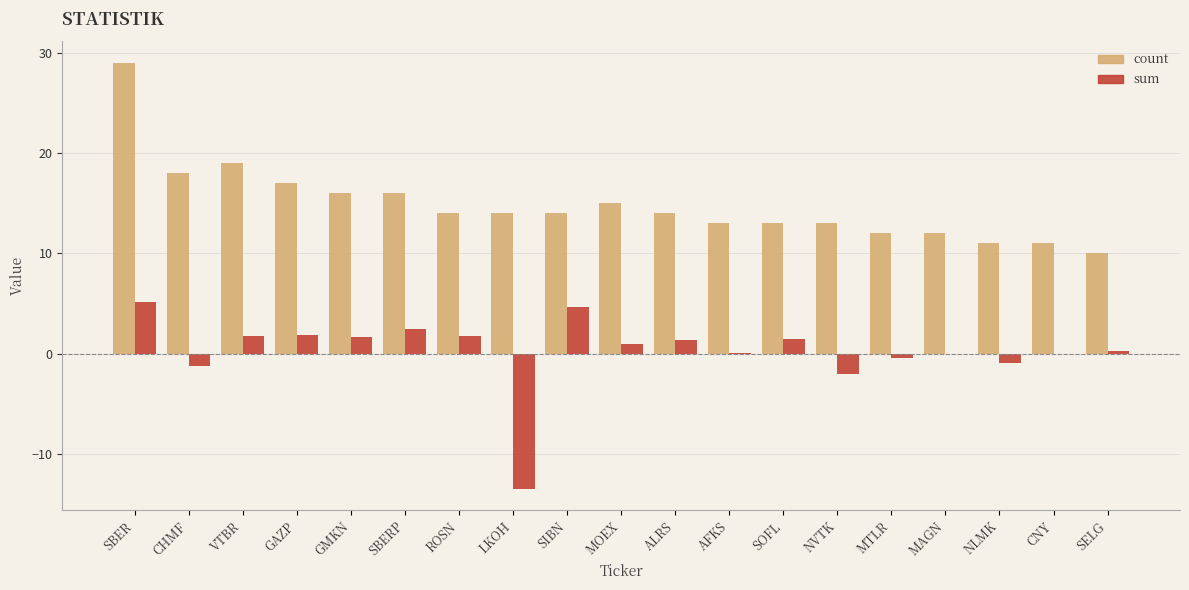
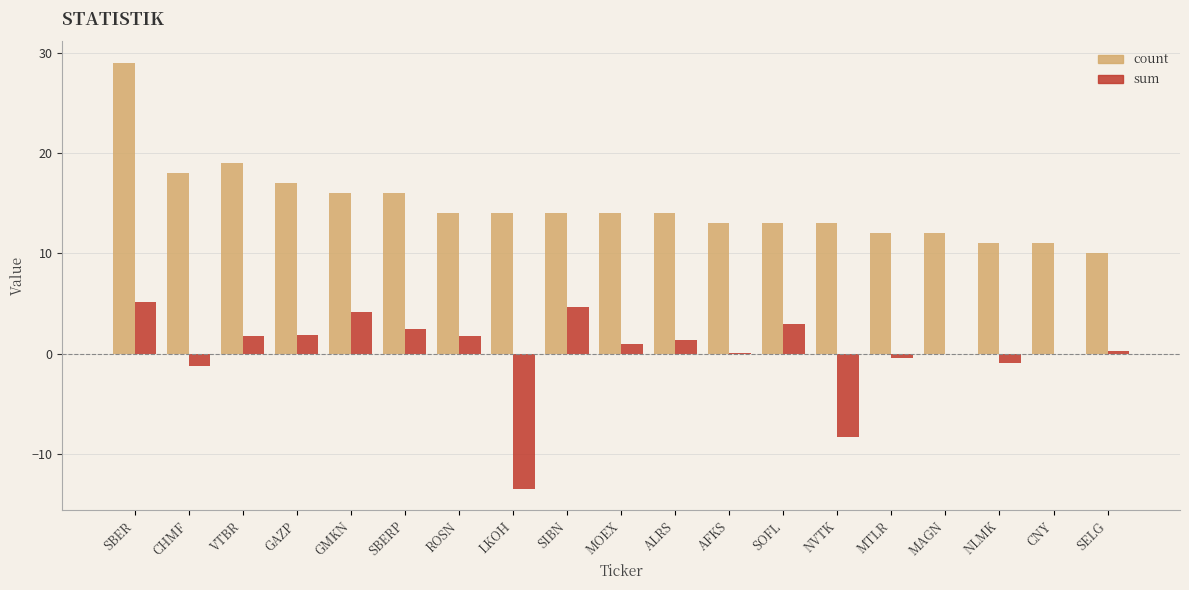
sum, GMKN: 1.6 -> 4.1
count, MOEX: 15 -> 14
sum, SOFL: 1.5 -> 2.9
sum, NVTK: -2.0 -> -8.3
